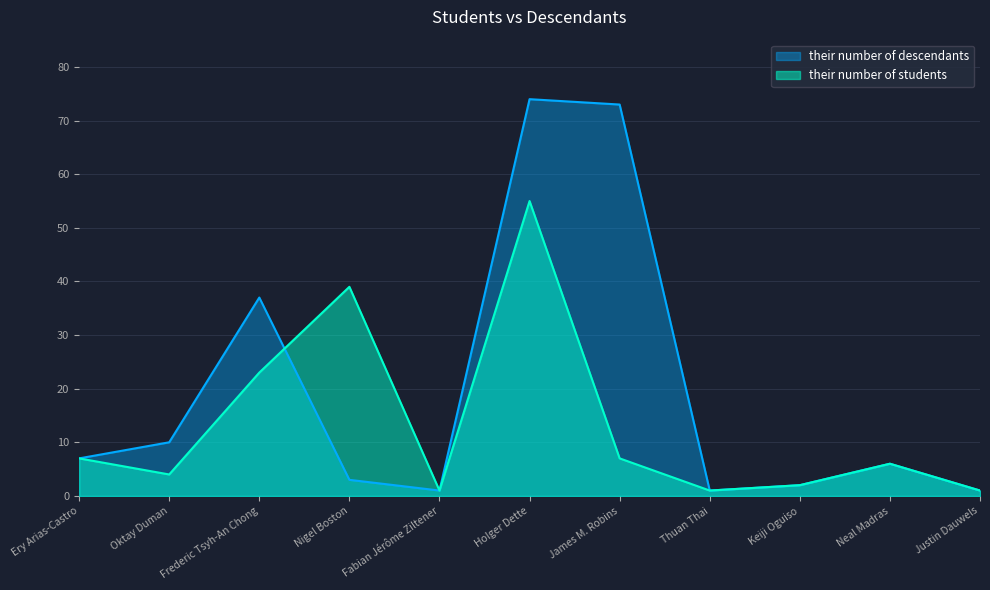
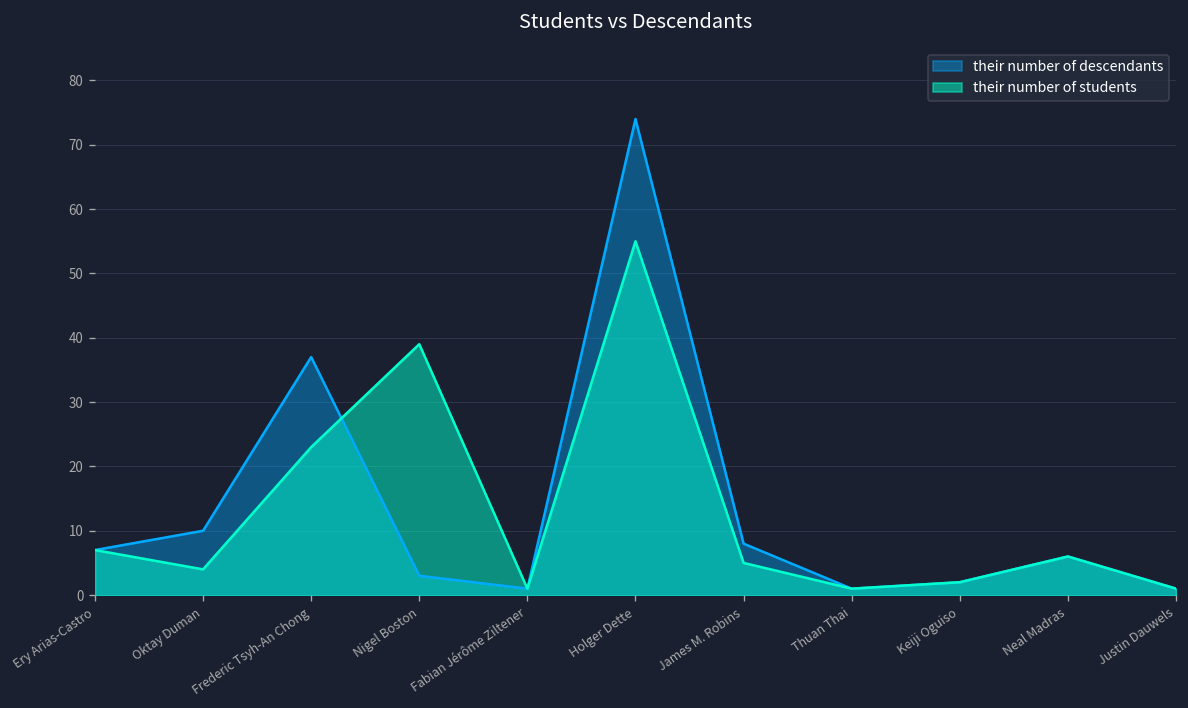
their number of descendants, James M. Robins: 73 -> 8
their number of students, James M. Robins: 7 -> 5
